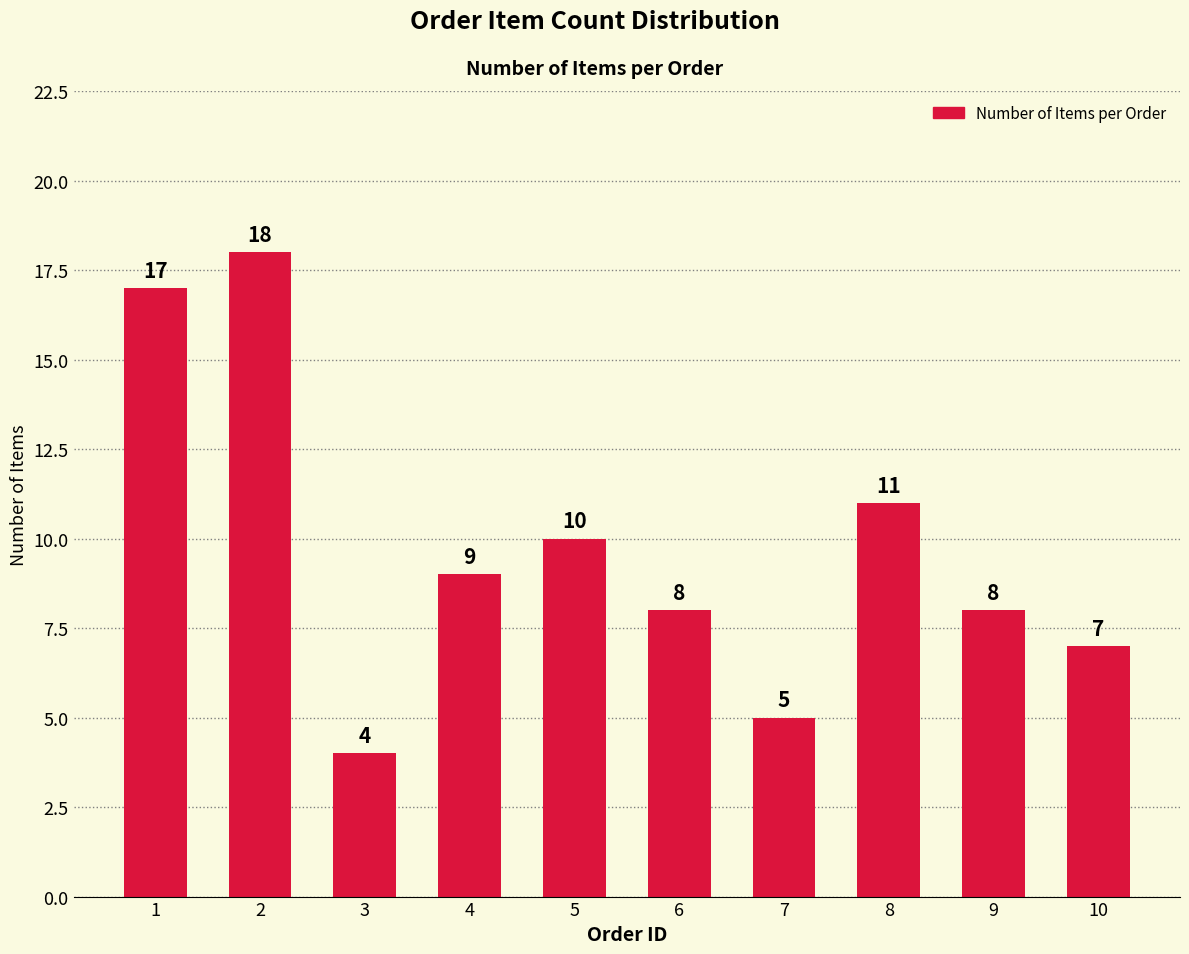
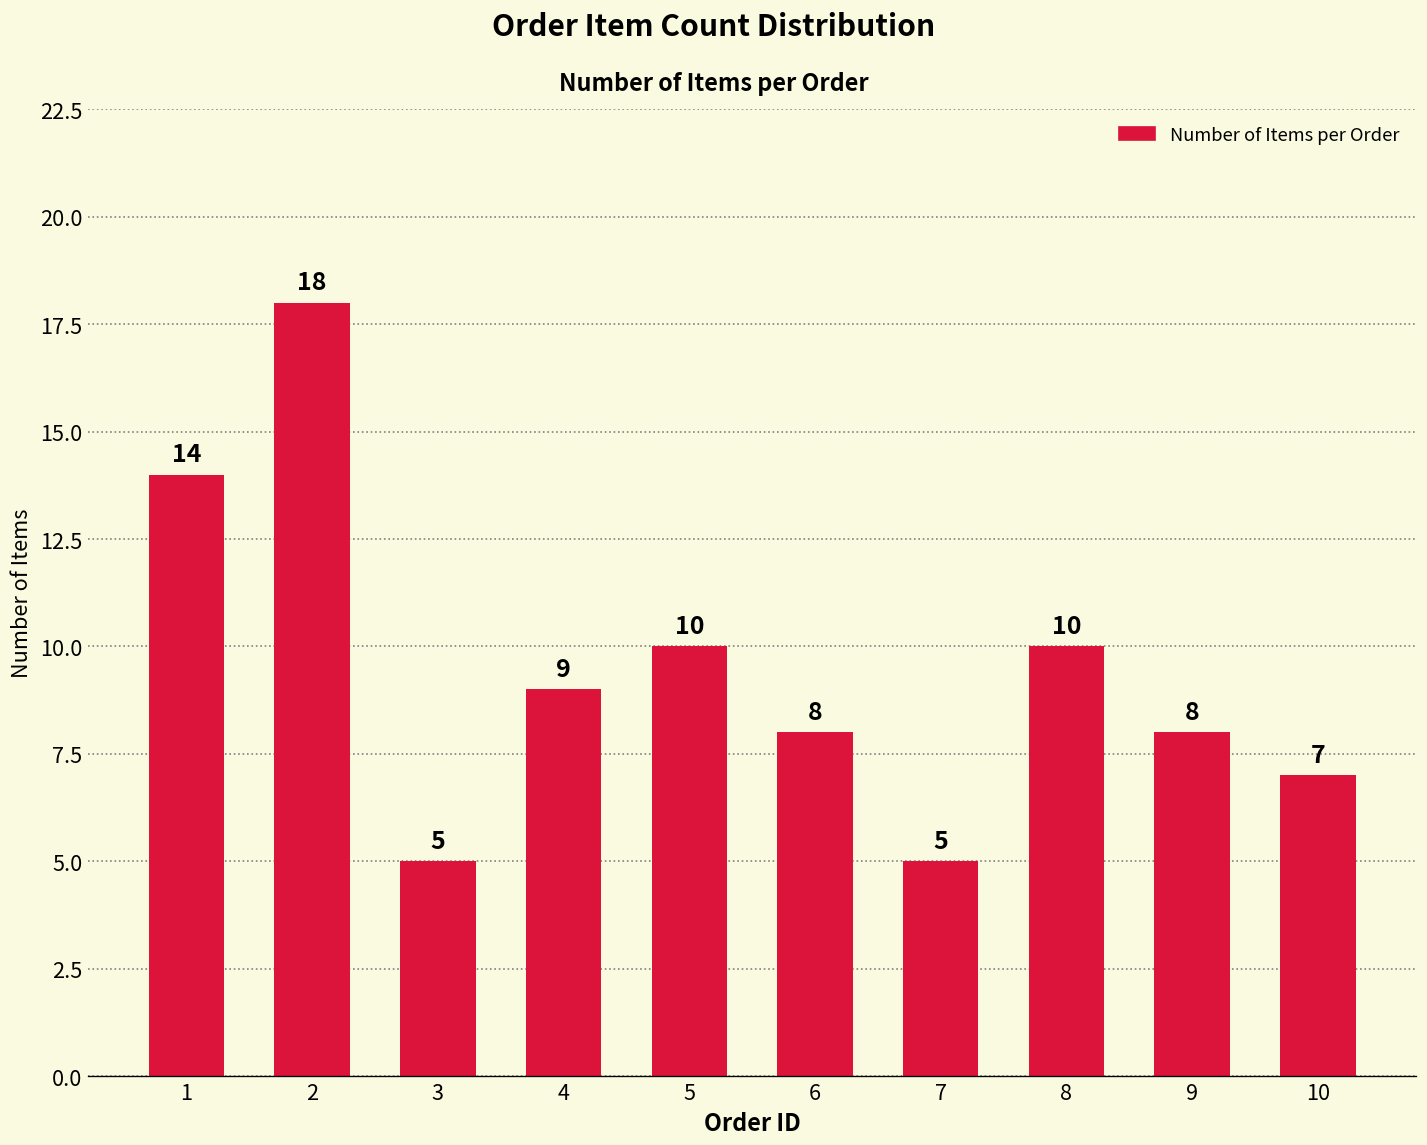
1: 17 -> 14
3: 4 -> 5
8: 11 -> 10
